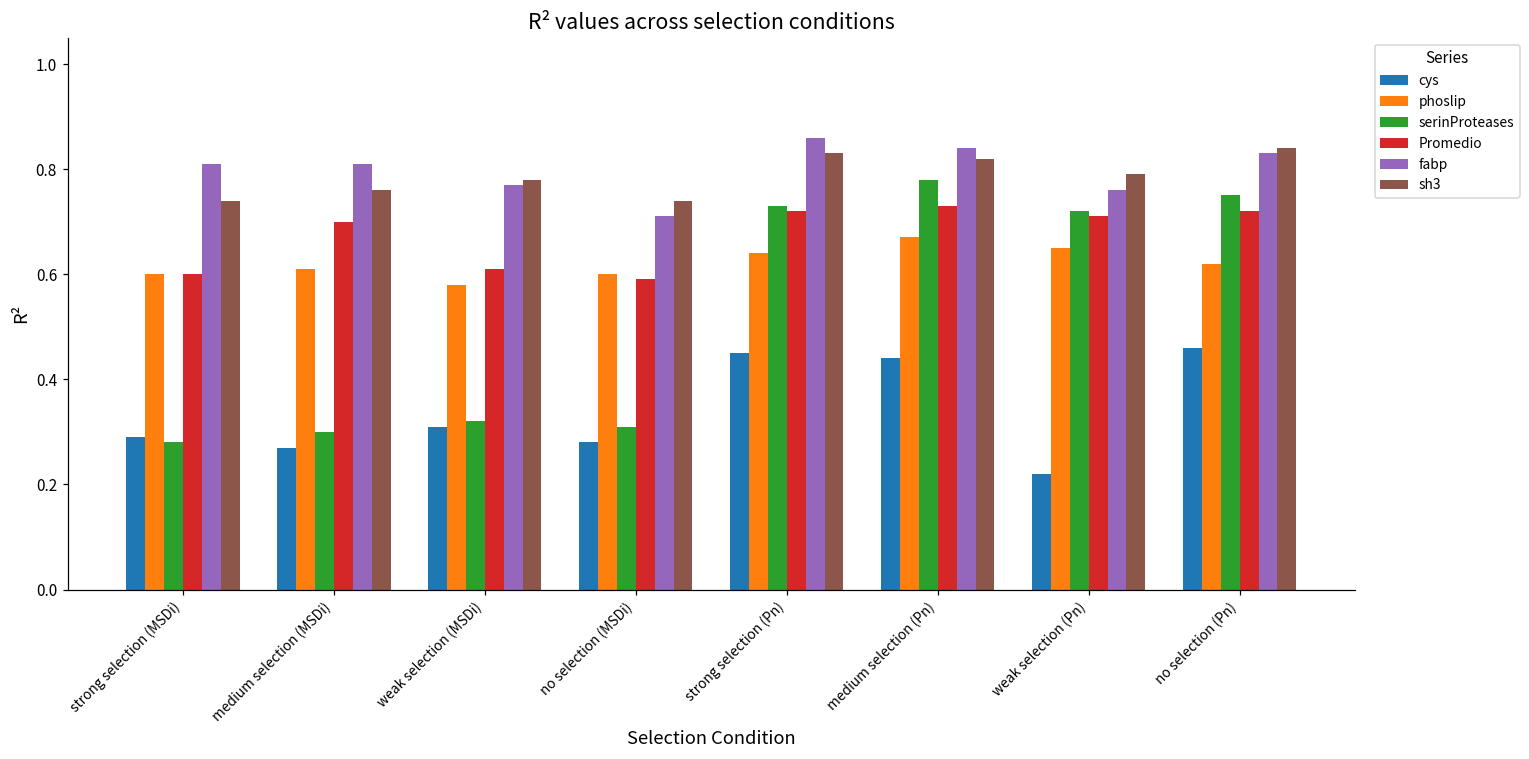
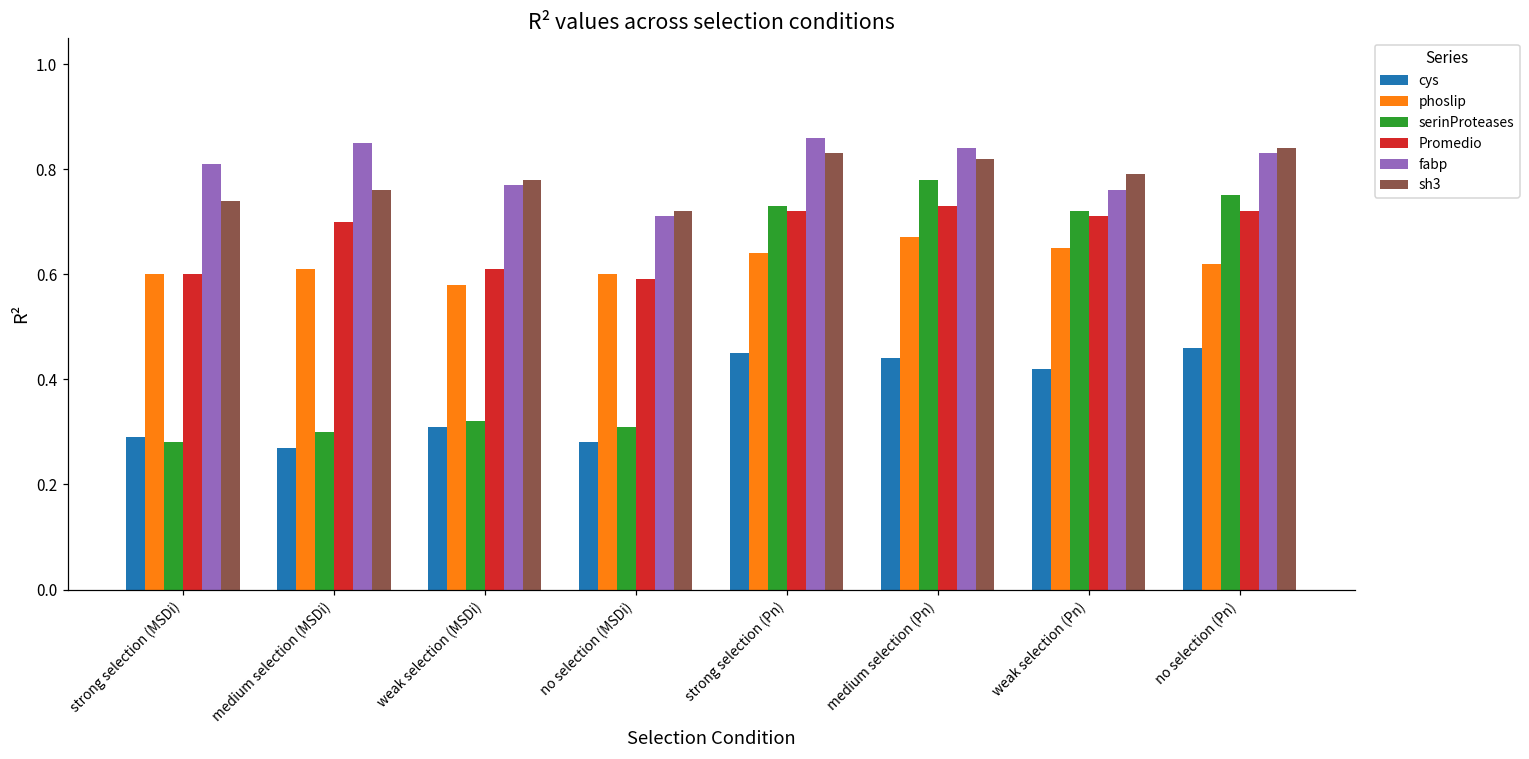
fabp, medium selection (MSDi): 0.81 -> 0.85
sh3, no selection (MSDi): 0.74 -> 0.72
cys, weak selection (Pn): 0.22 -> 0.42
